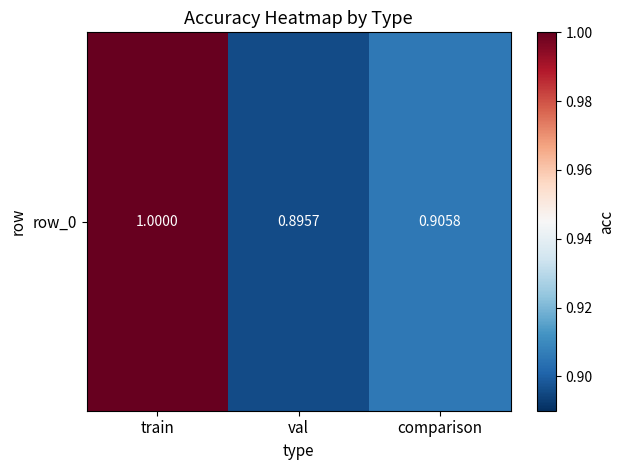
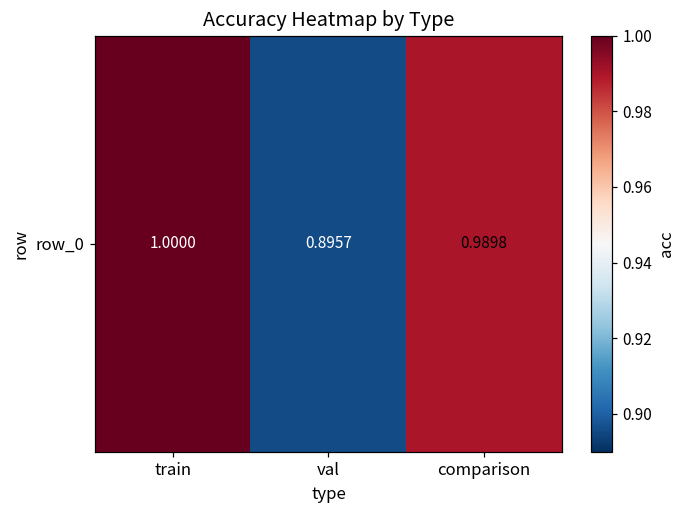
row_0, comparison: 0.9058 -> 0.9898
